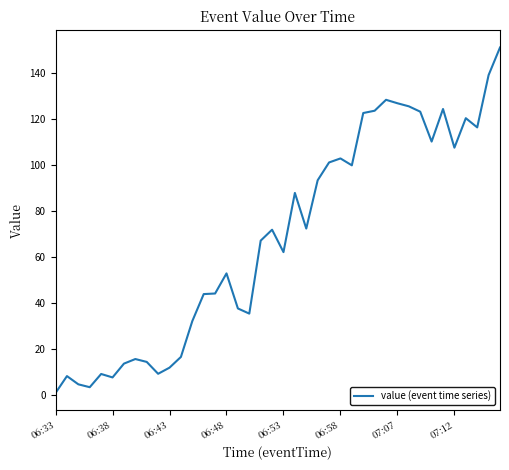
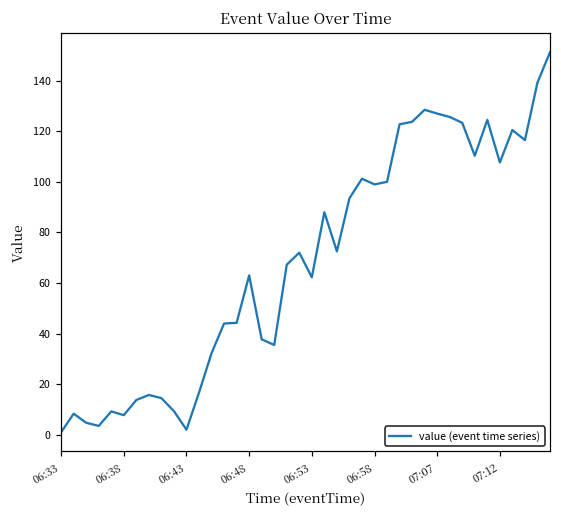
06:43: 12 -> 2
06:48: 53 -> 63
06:58: 103 -> 99
